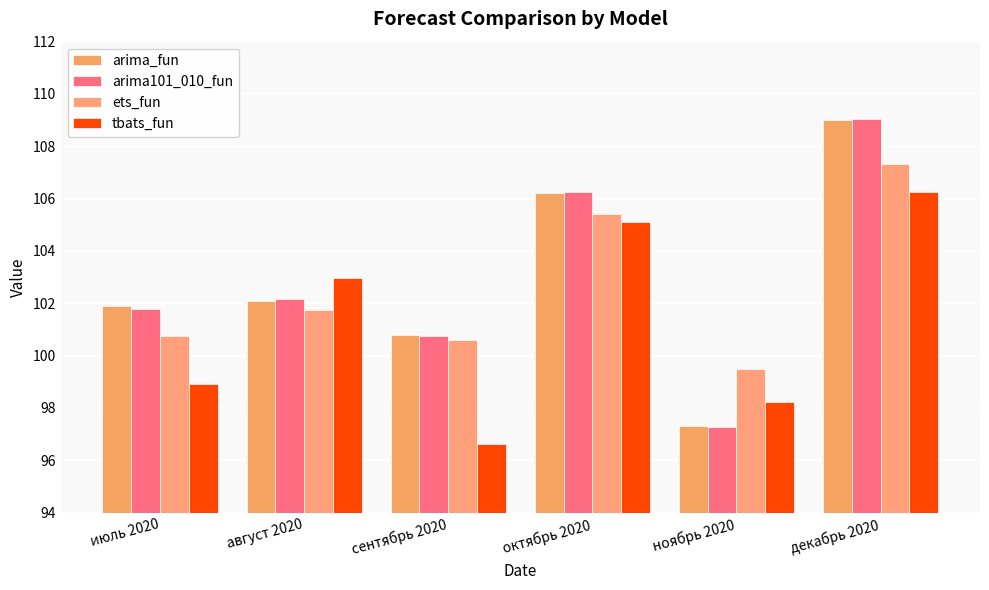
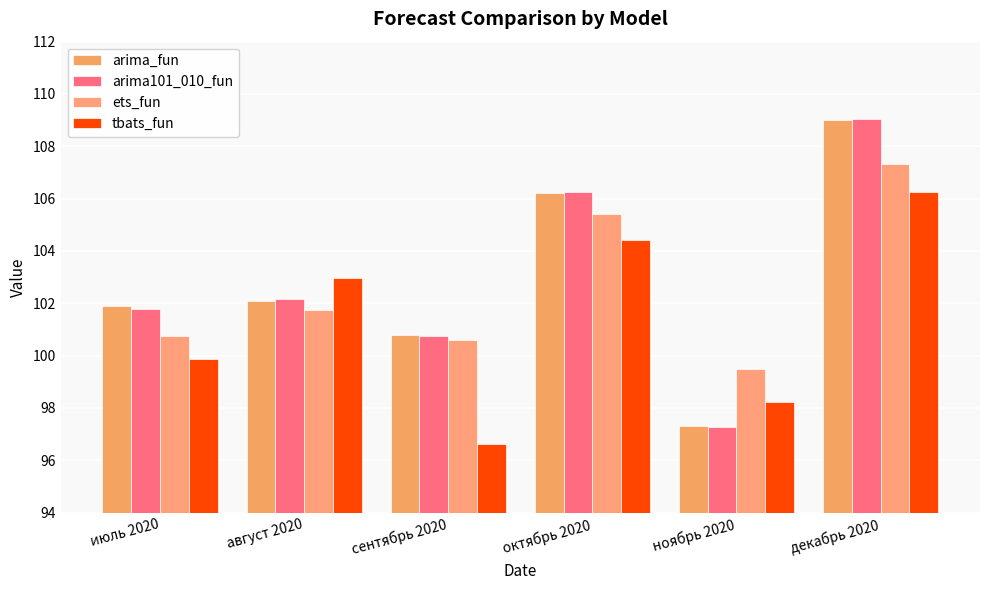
tbats_fun, июль 2020: 98.9 -> 99.9
tbats_fun, октябрь 2020: 105.1 -> 104.4
